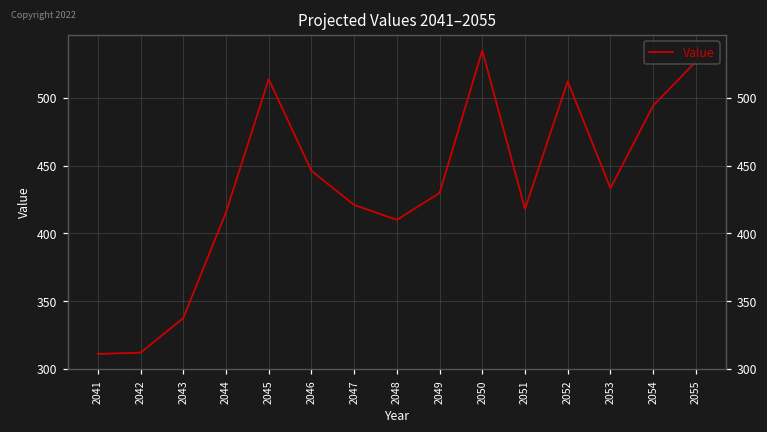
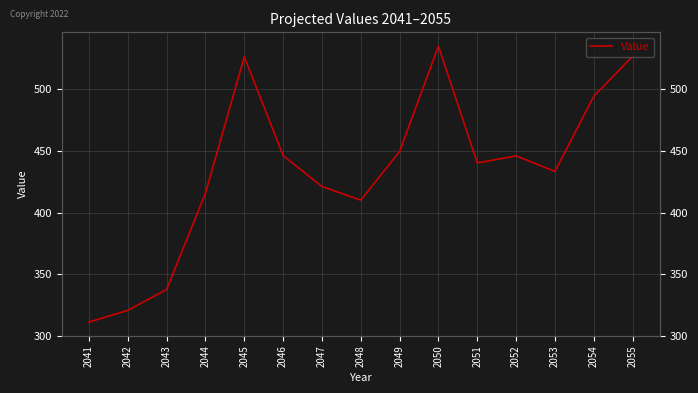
2042: 312 -> 321
2045: 514 -> 526
2049: 430 -> 450
2051: 418 -> 440
2052: 512 -> 446
